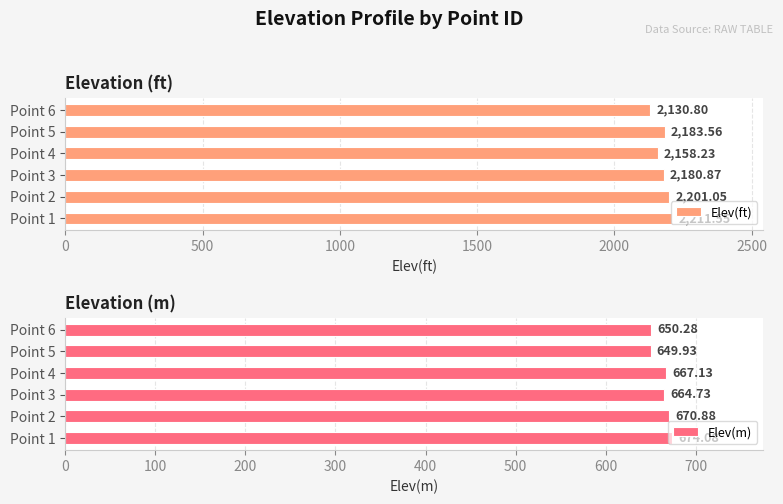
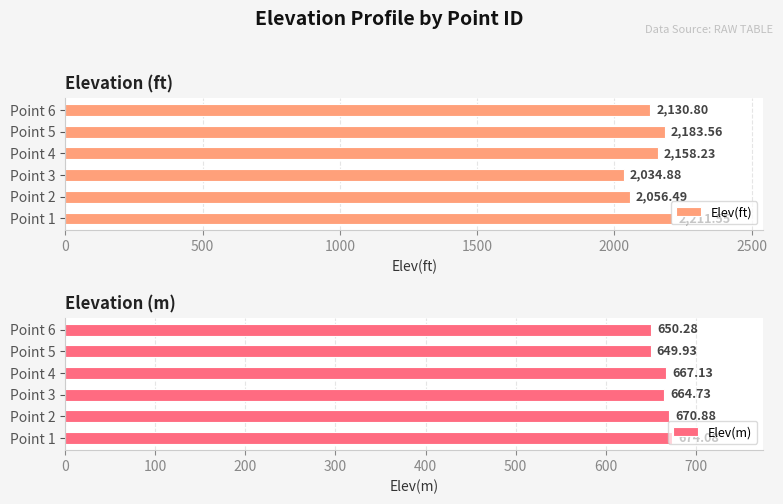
Elevation (ft), Point 3: 2,180.87 -> 2,034.88
Elevation (ft), Point 2: 2,201.05 -> 2,056.49
